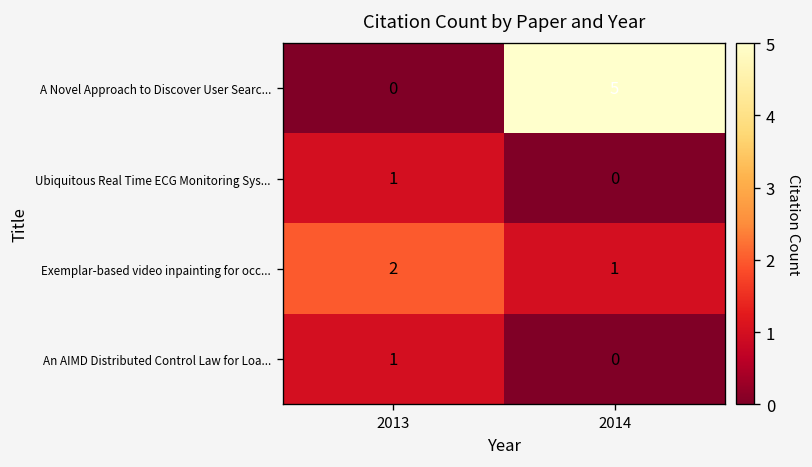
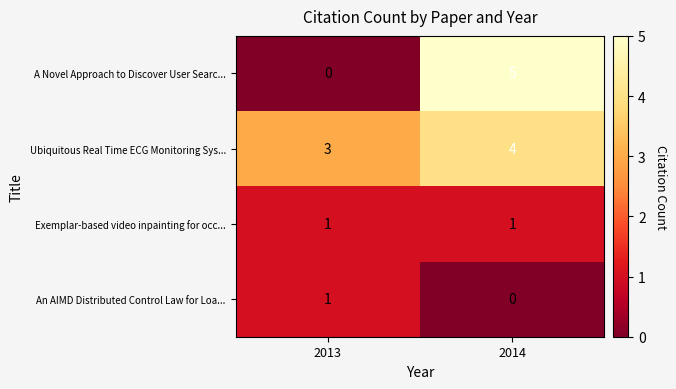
Ubiquitous Real Time ECG Monitoring Sys..., 2013: 1 -> 3
Ubiquitous Real Time ECG Monitoring Sys..., 2014: 0 -> 4
Exemplar-based video inpainting for occ..., 2013: 2 -> 1
